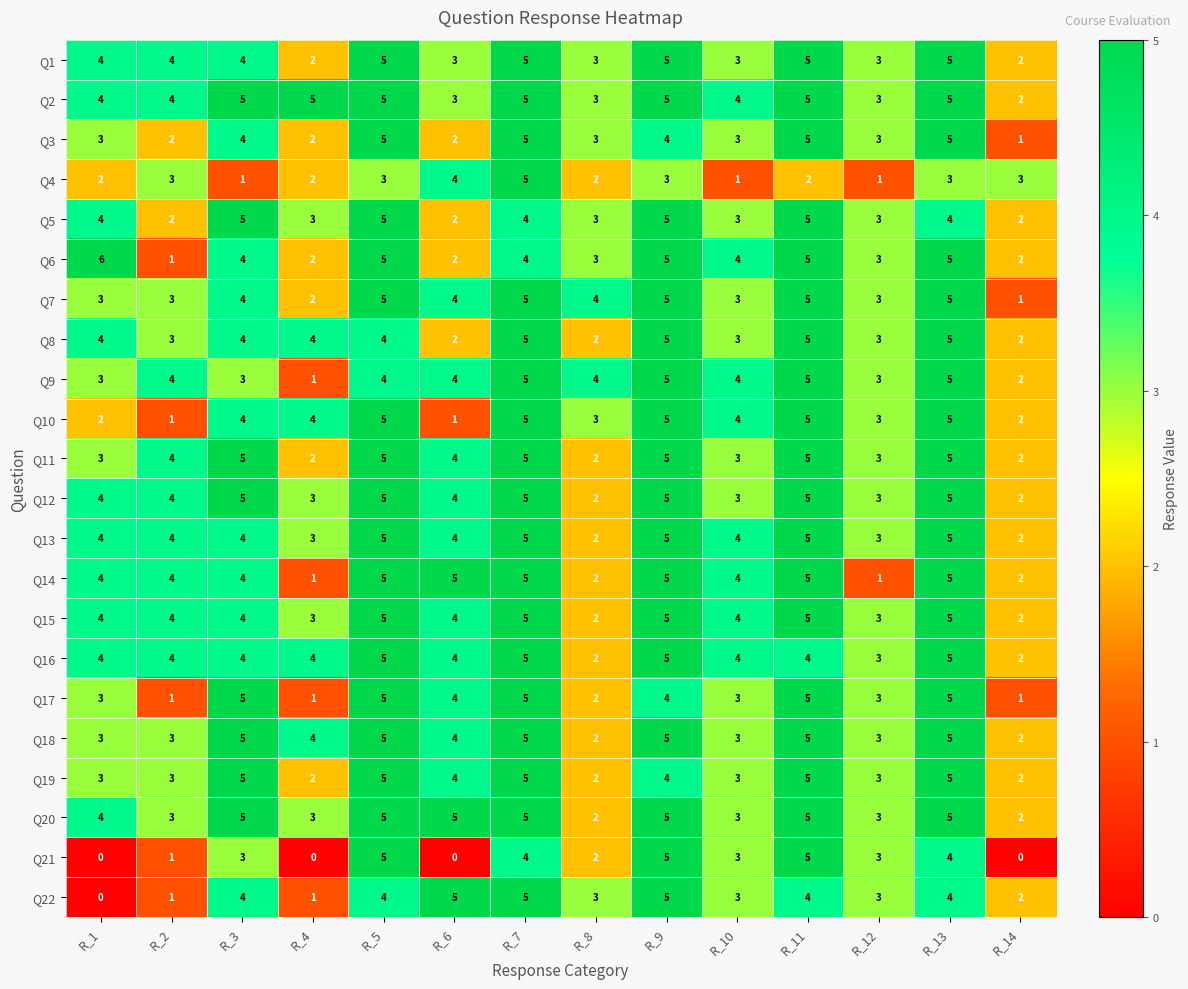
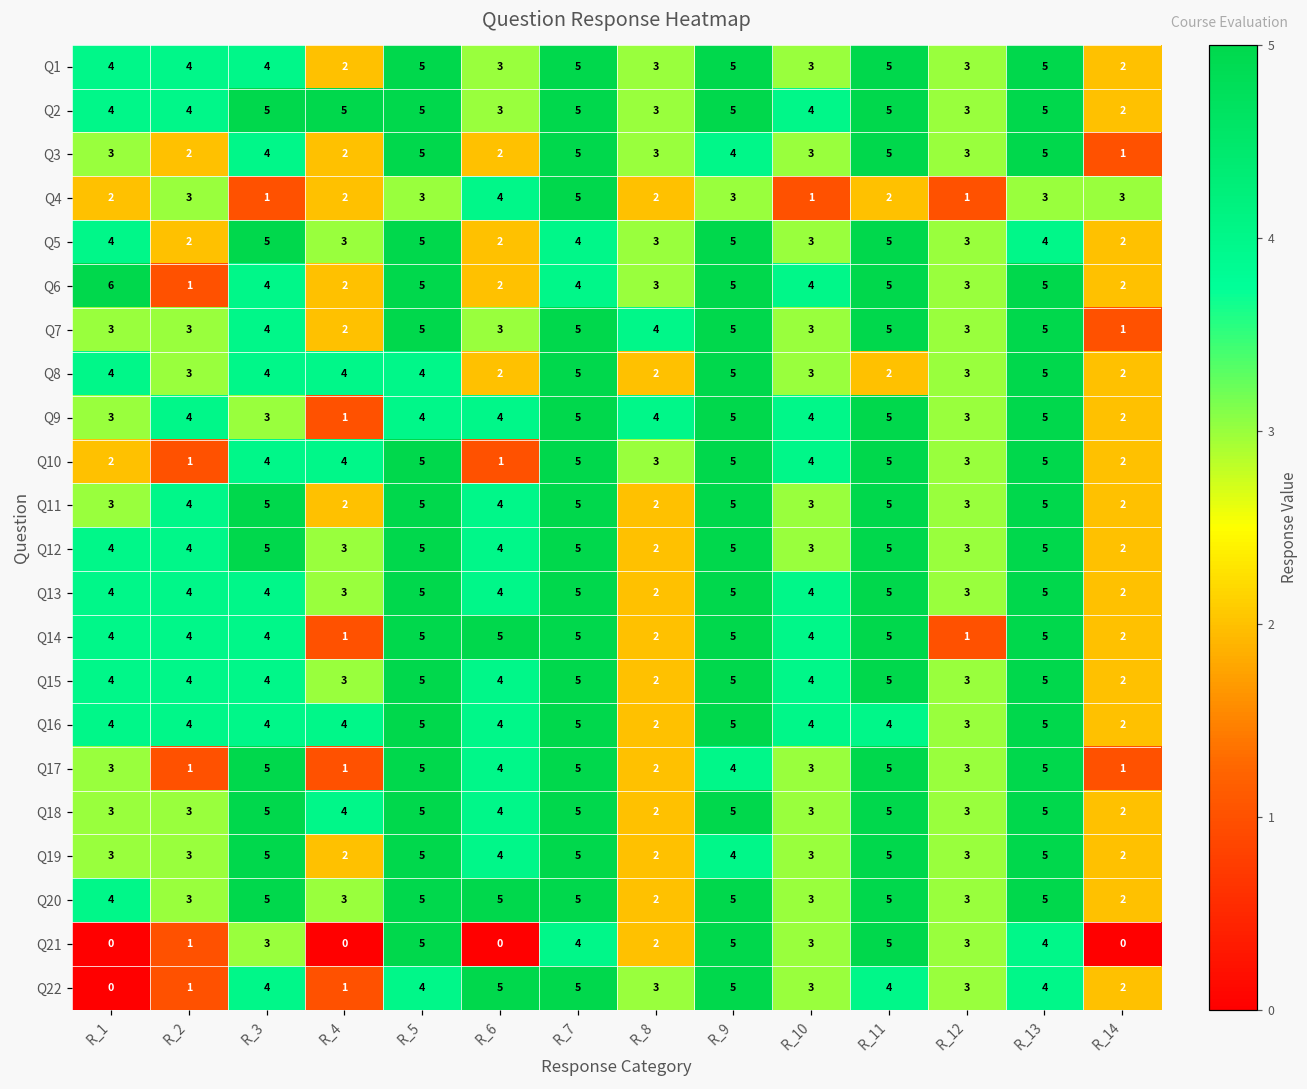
Q7, R_6: 4 -> 3
Q8, R_11: 5 -> 2
